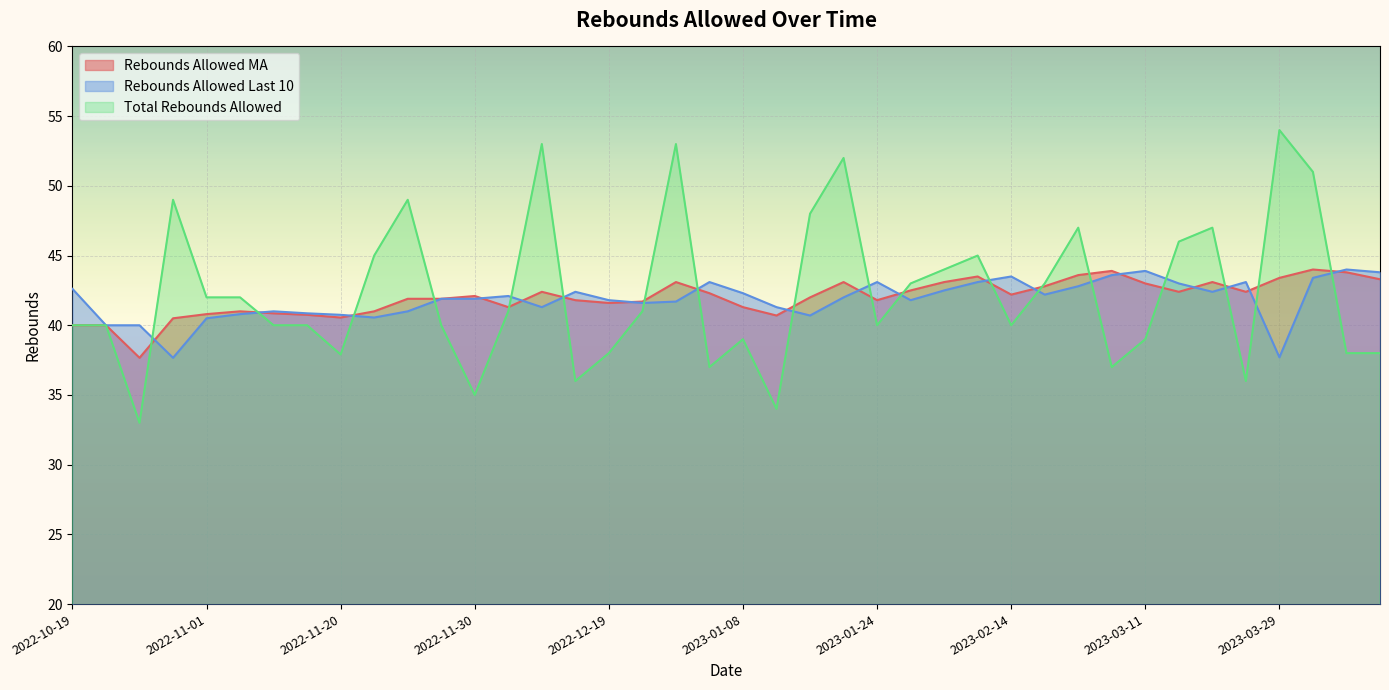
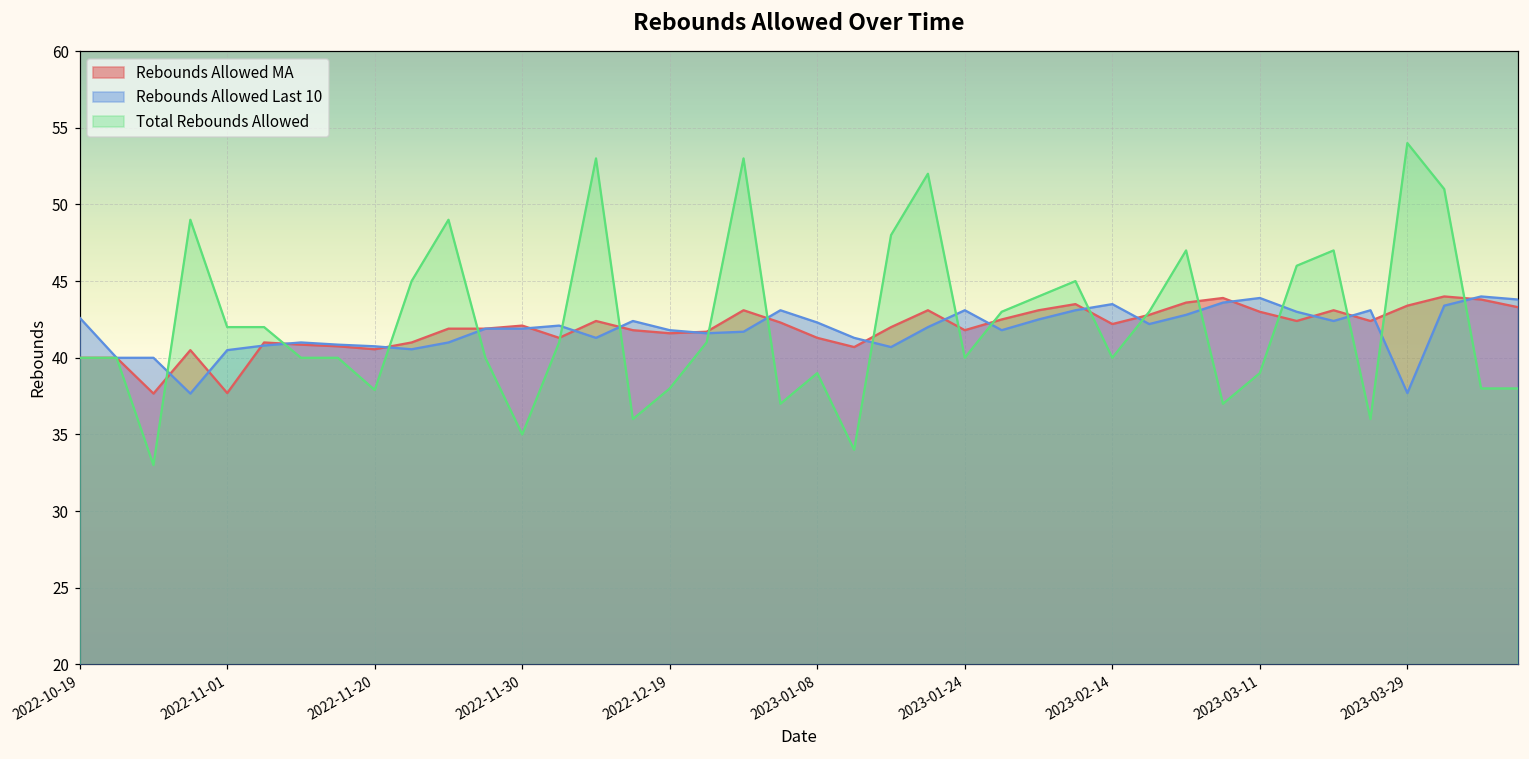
Rebounds Allowed MA, 2022-11-01: 40.8 -> 37.7
